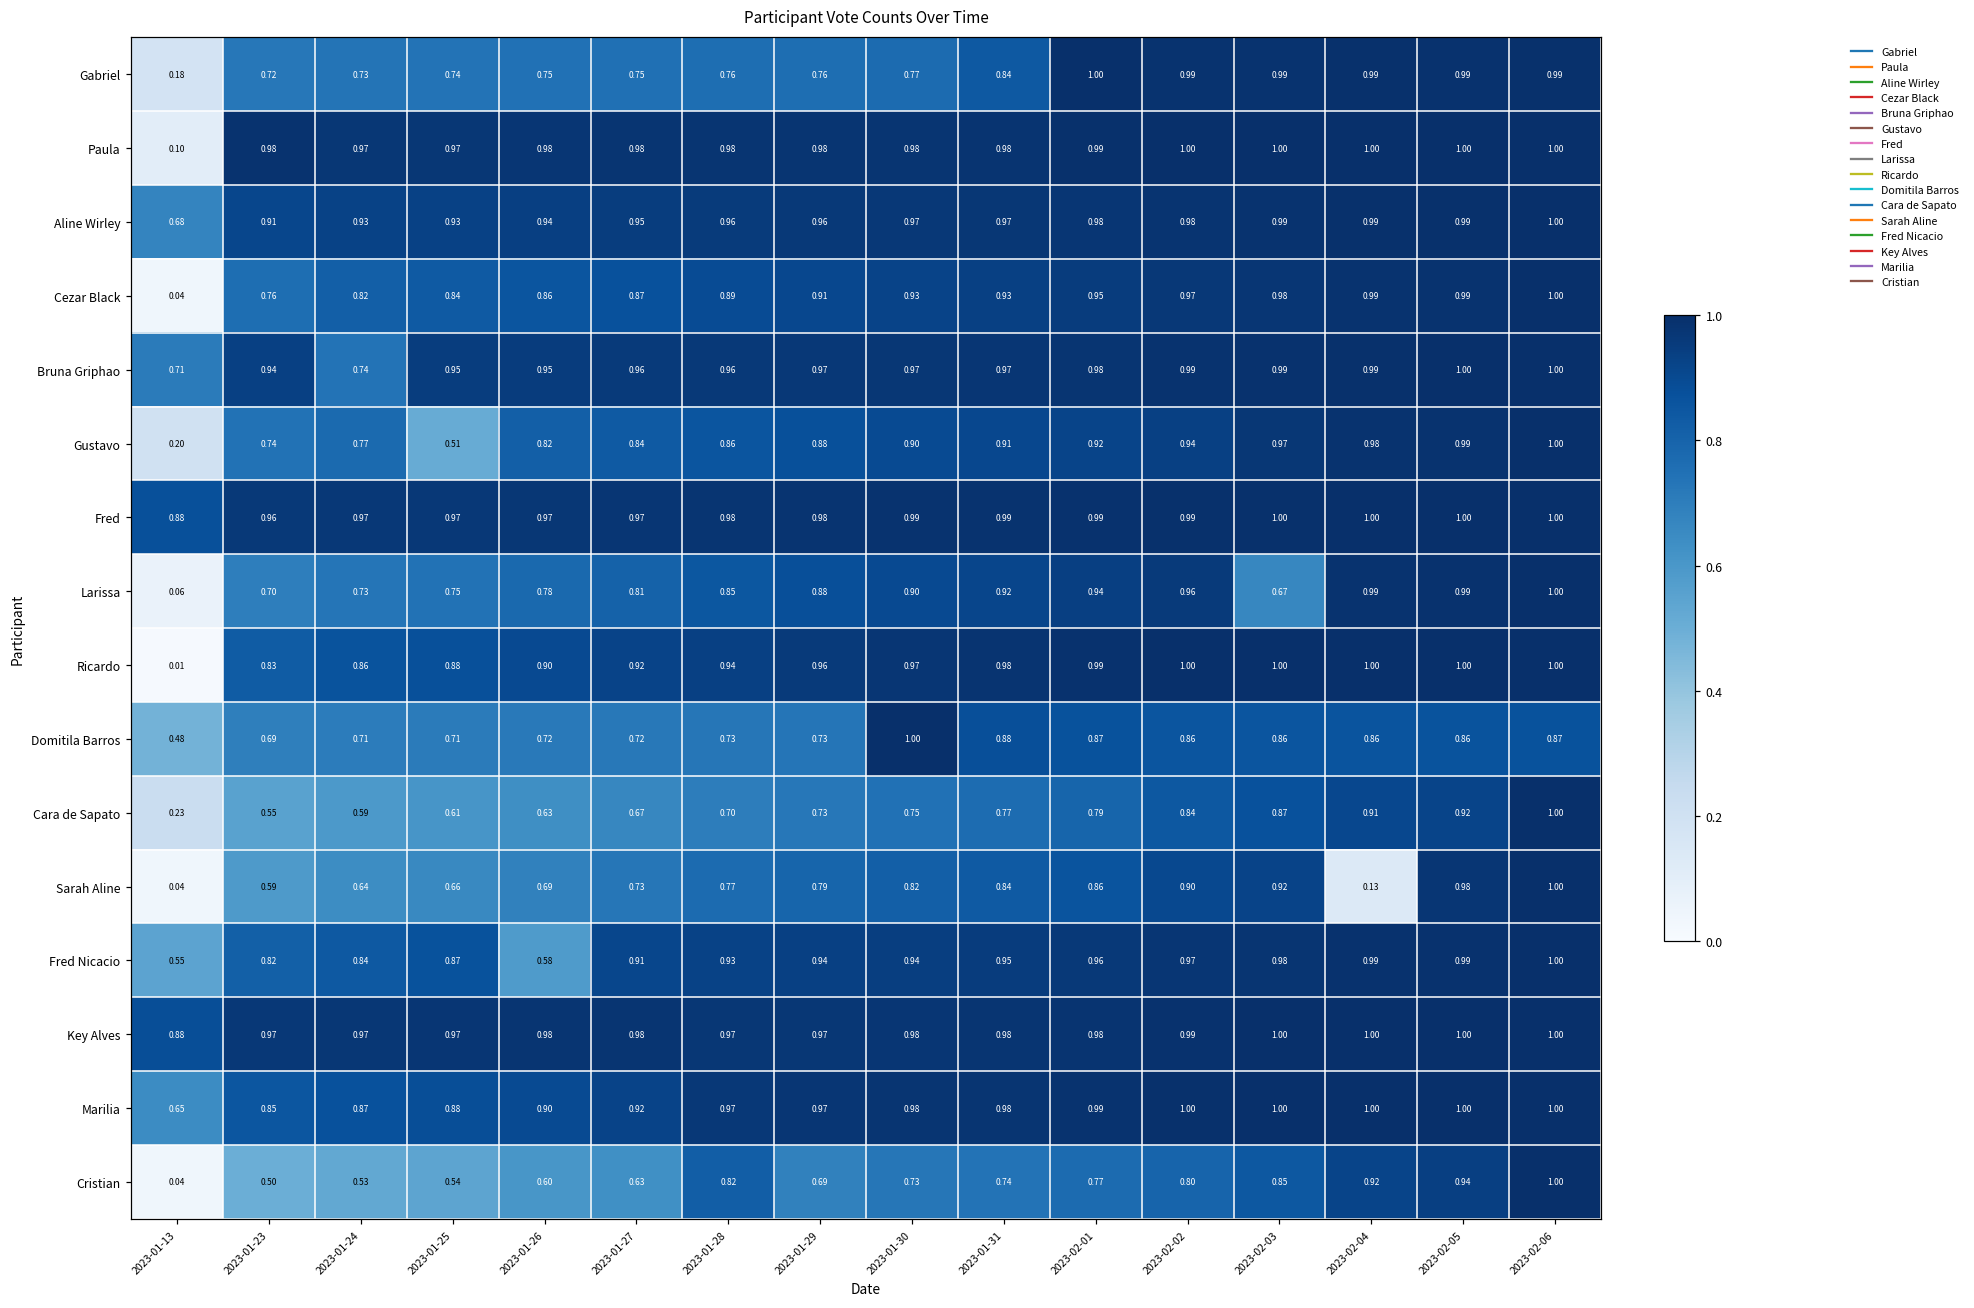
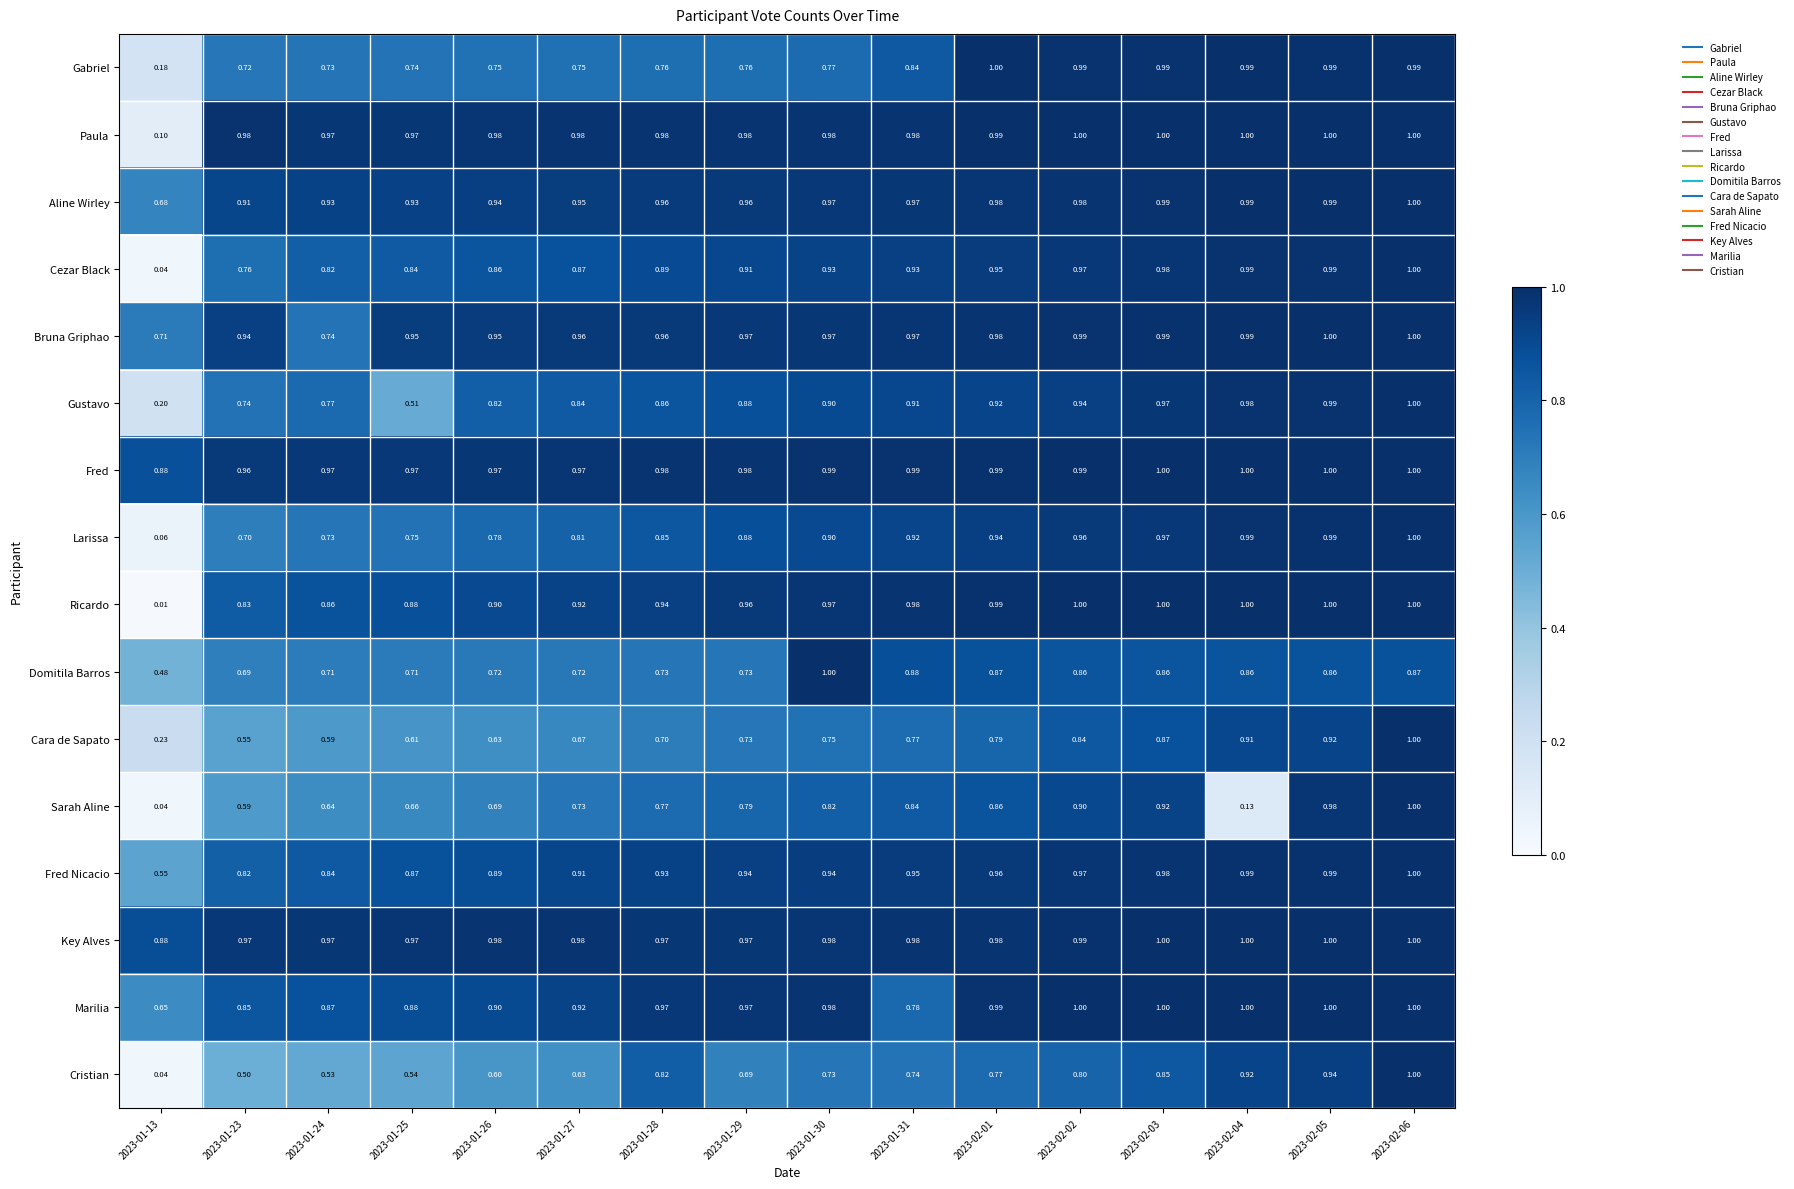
Larissa, 2023-02-03: 0.67 -> 0.97
Fred Nicacio, 2023-01-26: 0.58 -> 0.89
Marilia, 2023-01-31: 0.98 -> 0.78
